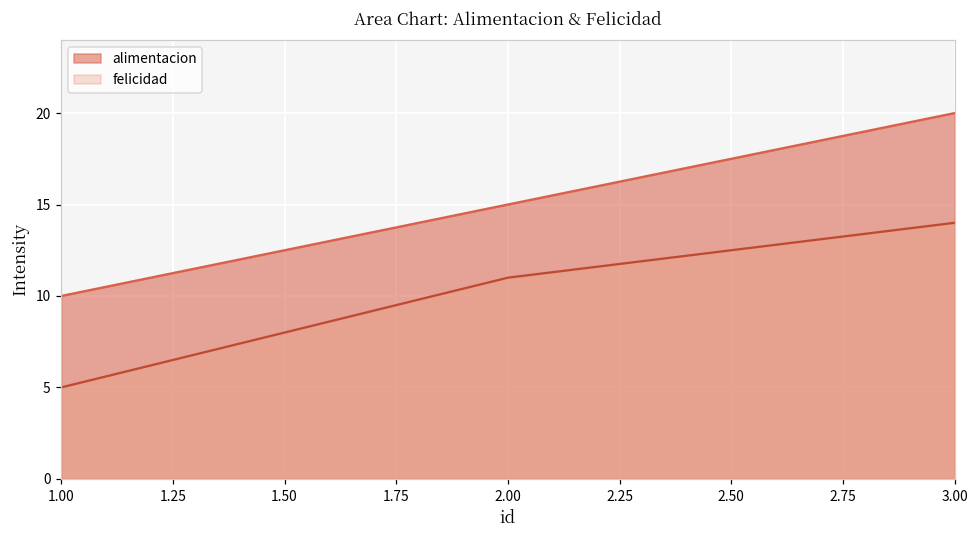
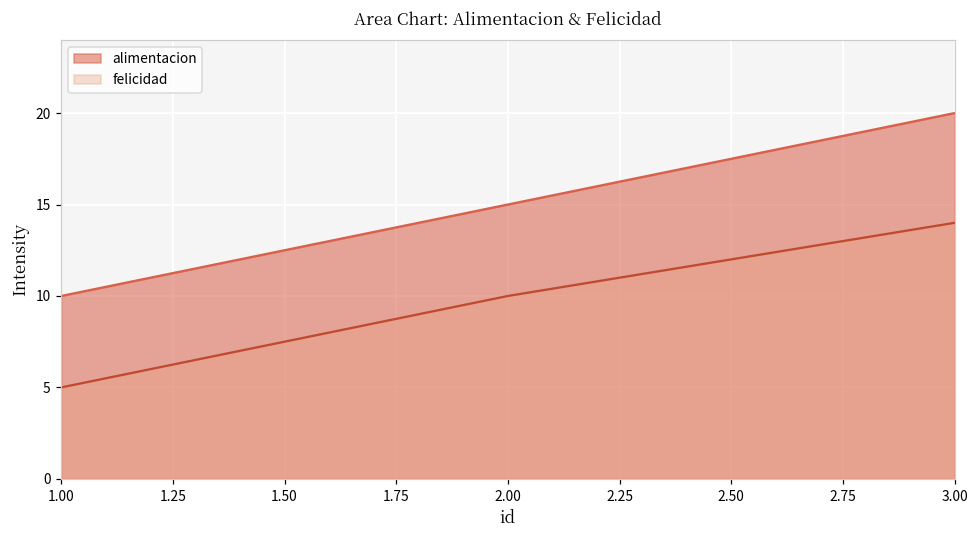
felicidad, 2.00: 11 -> 10
